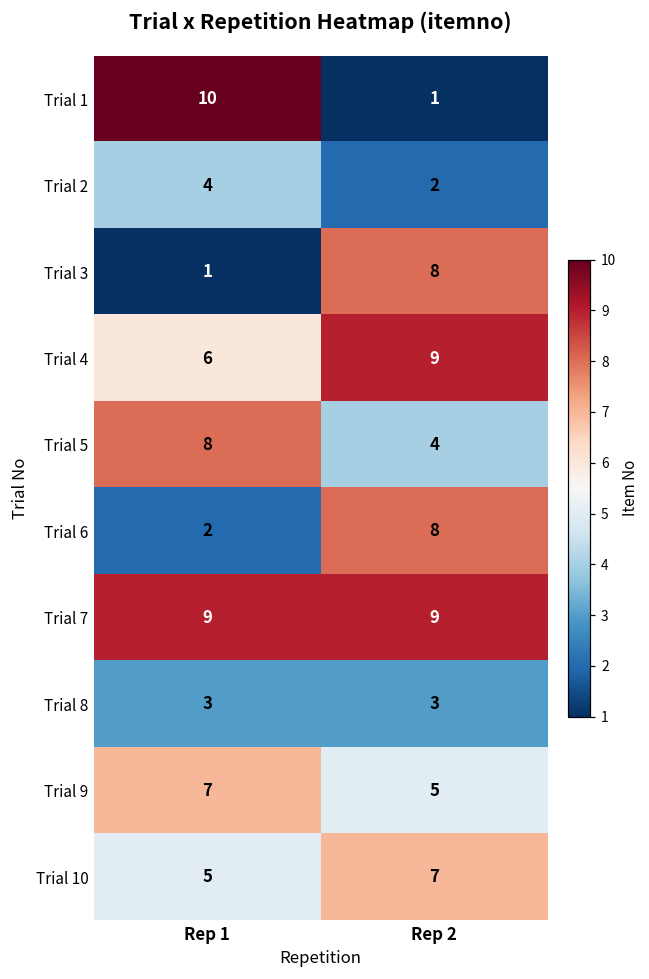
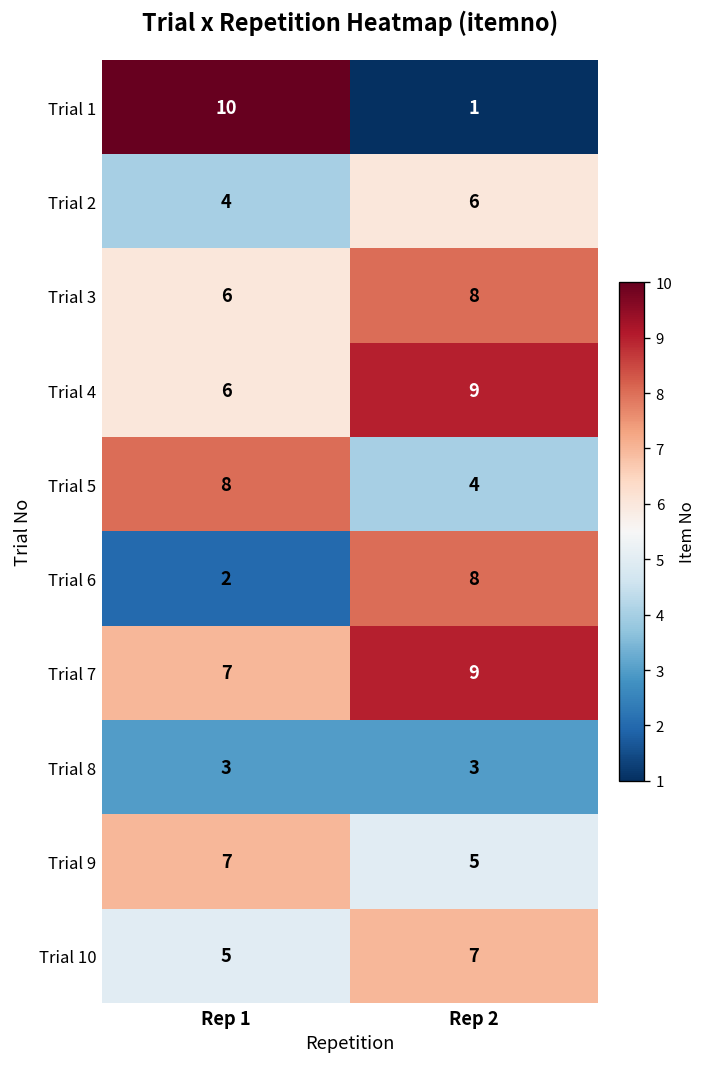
Trial 2, Rep 2: 2 -> 6
Trial 3, Rep 1: 1 -> 6
Trial 7, Rep 1: 9 -> 7
